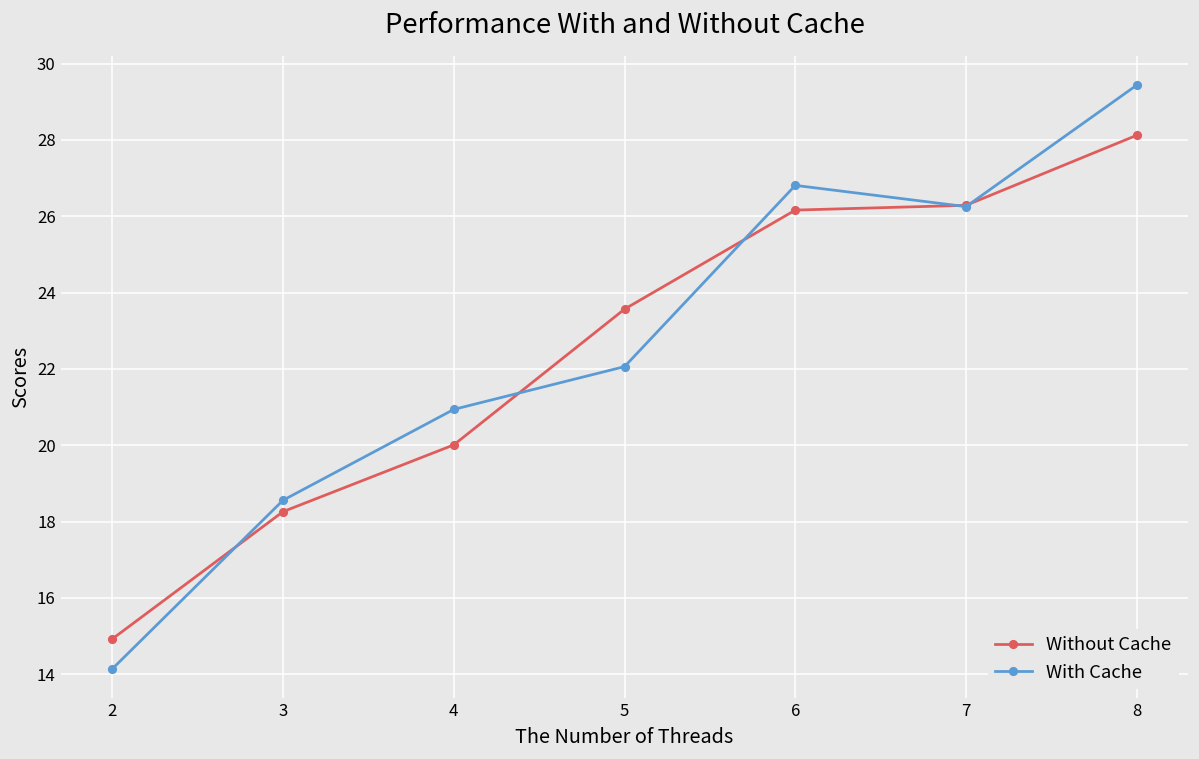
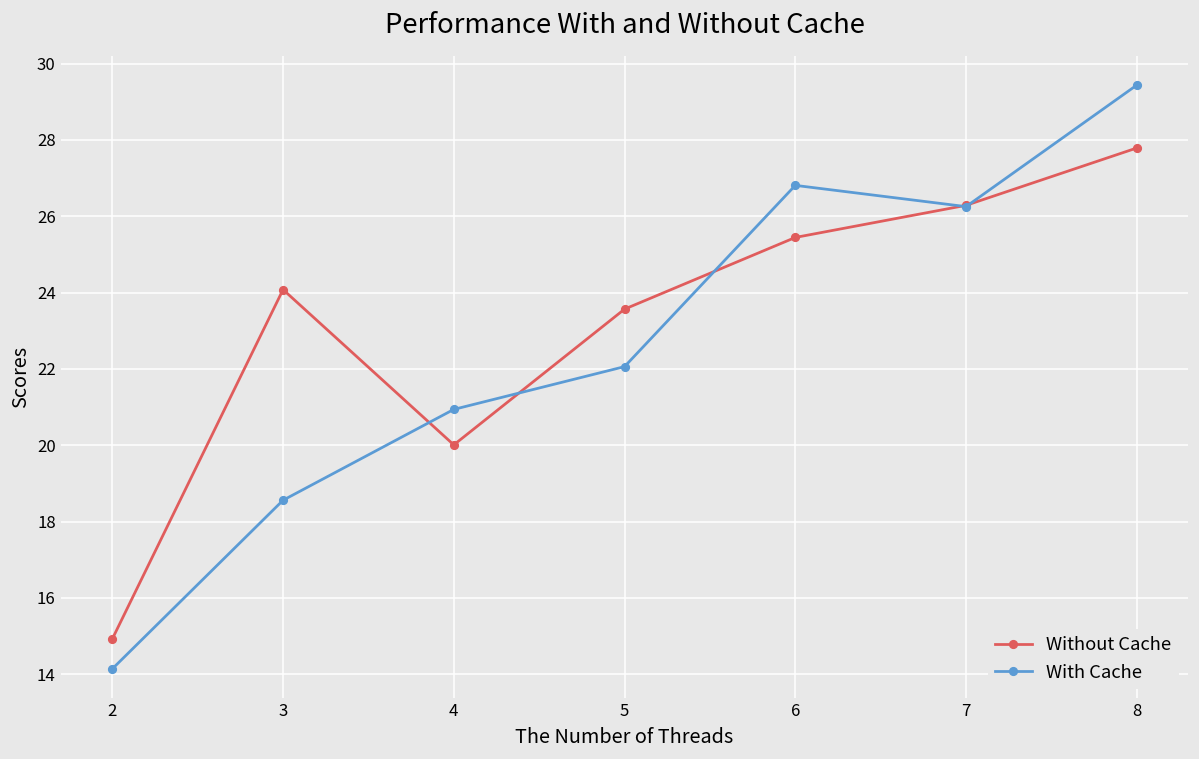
Without Cache, 3: 18.3 -> 24.1
Without Cache, 6: 26.2 -> 25.4
Without Cache, 8: 28.1 -> 27.8
